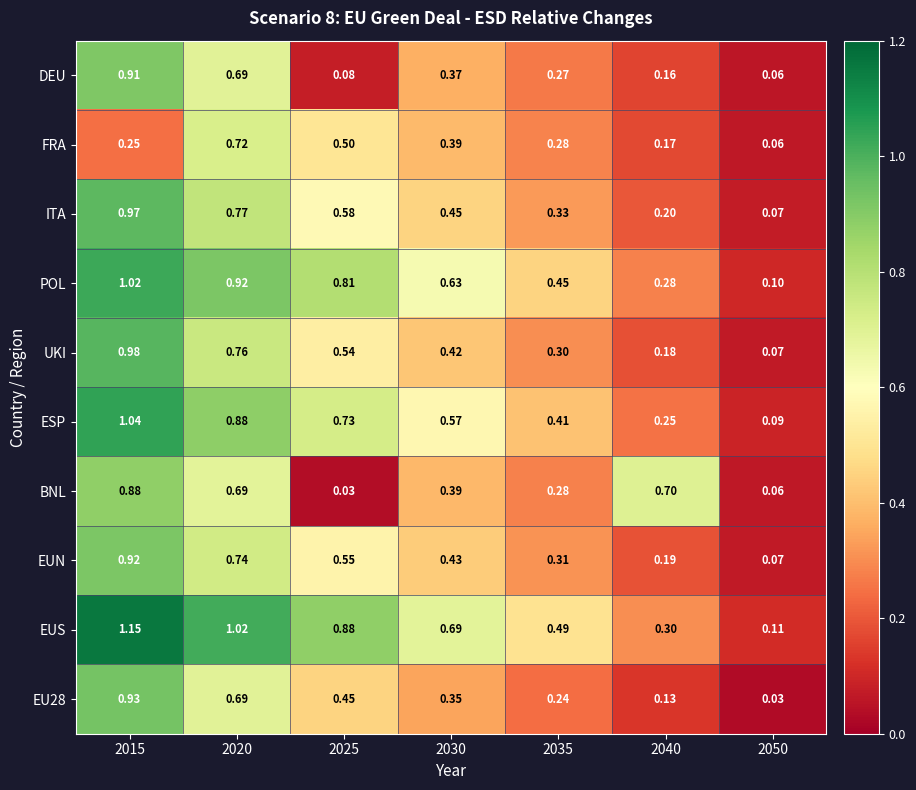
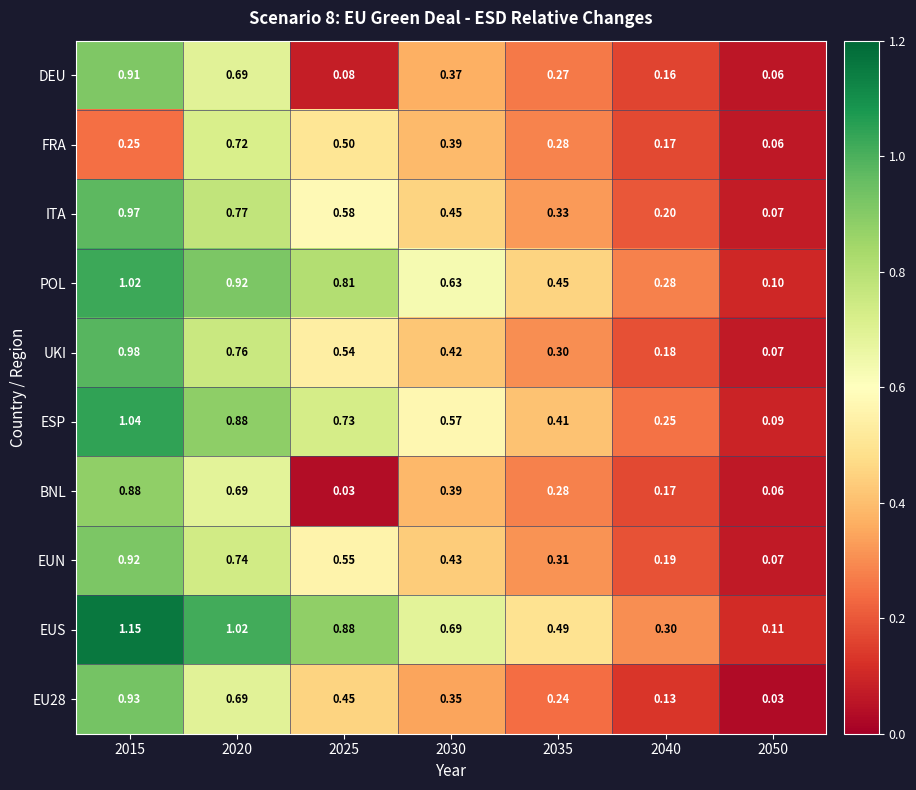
BNL, 2040: 0.70 -> 0.17
